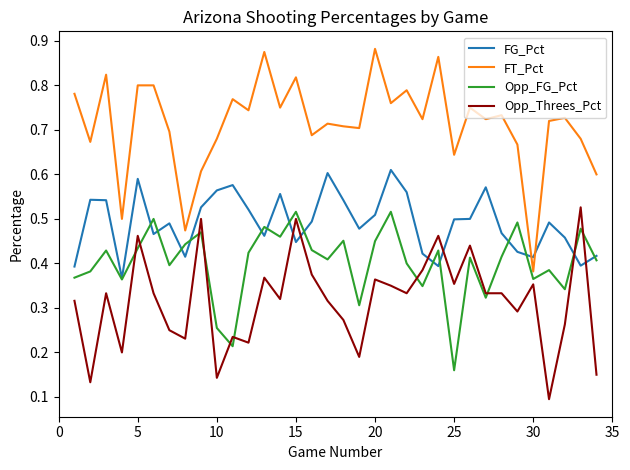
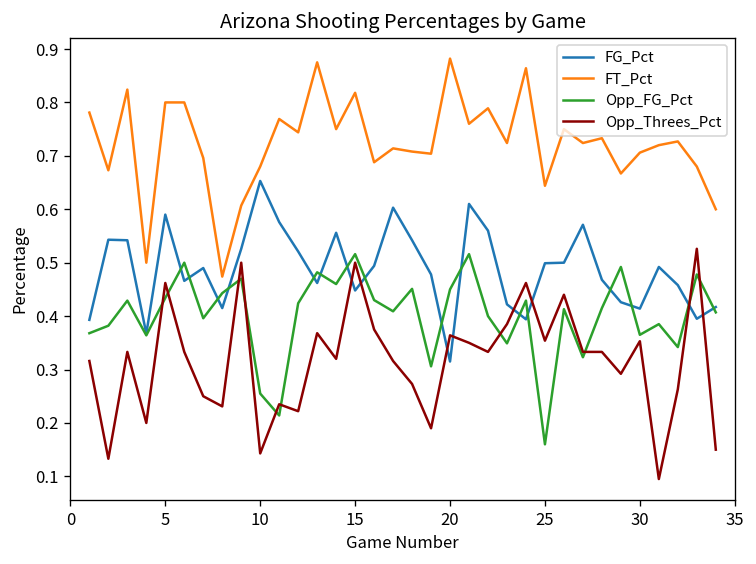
FG_Pct, 10: 0.56 -> 0.65
FG_Pct, 20: 0.51 -> 0.32
FT_Pct, 30: 0.38 -> 0.71
